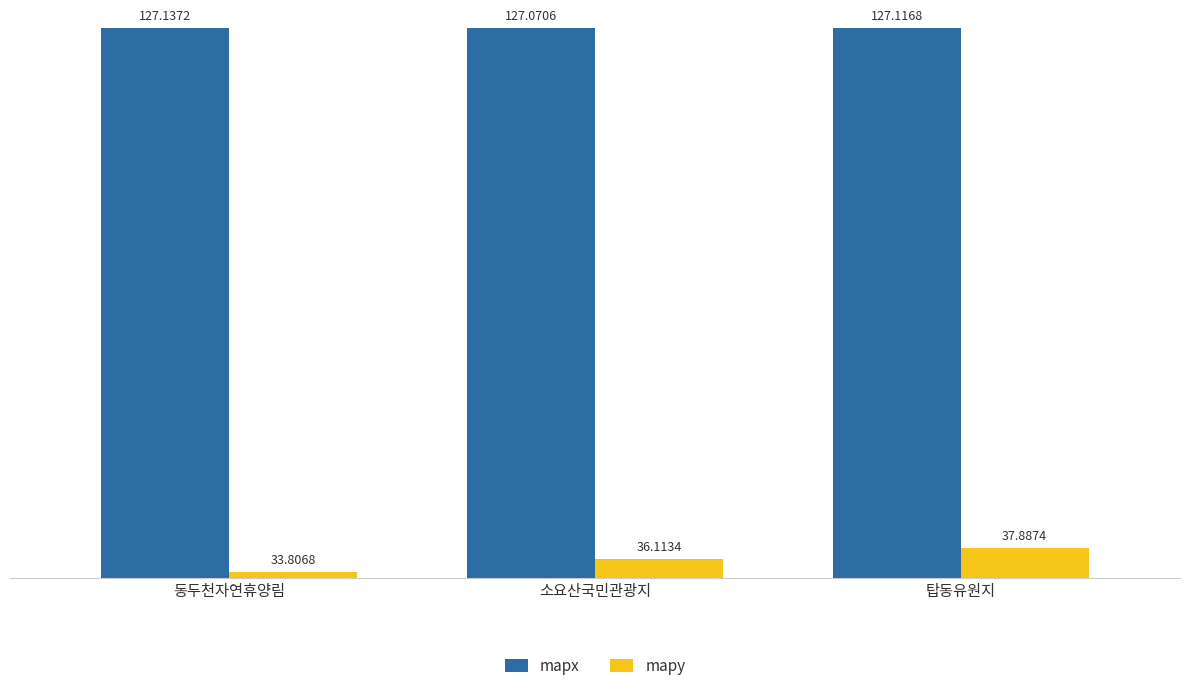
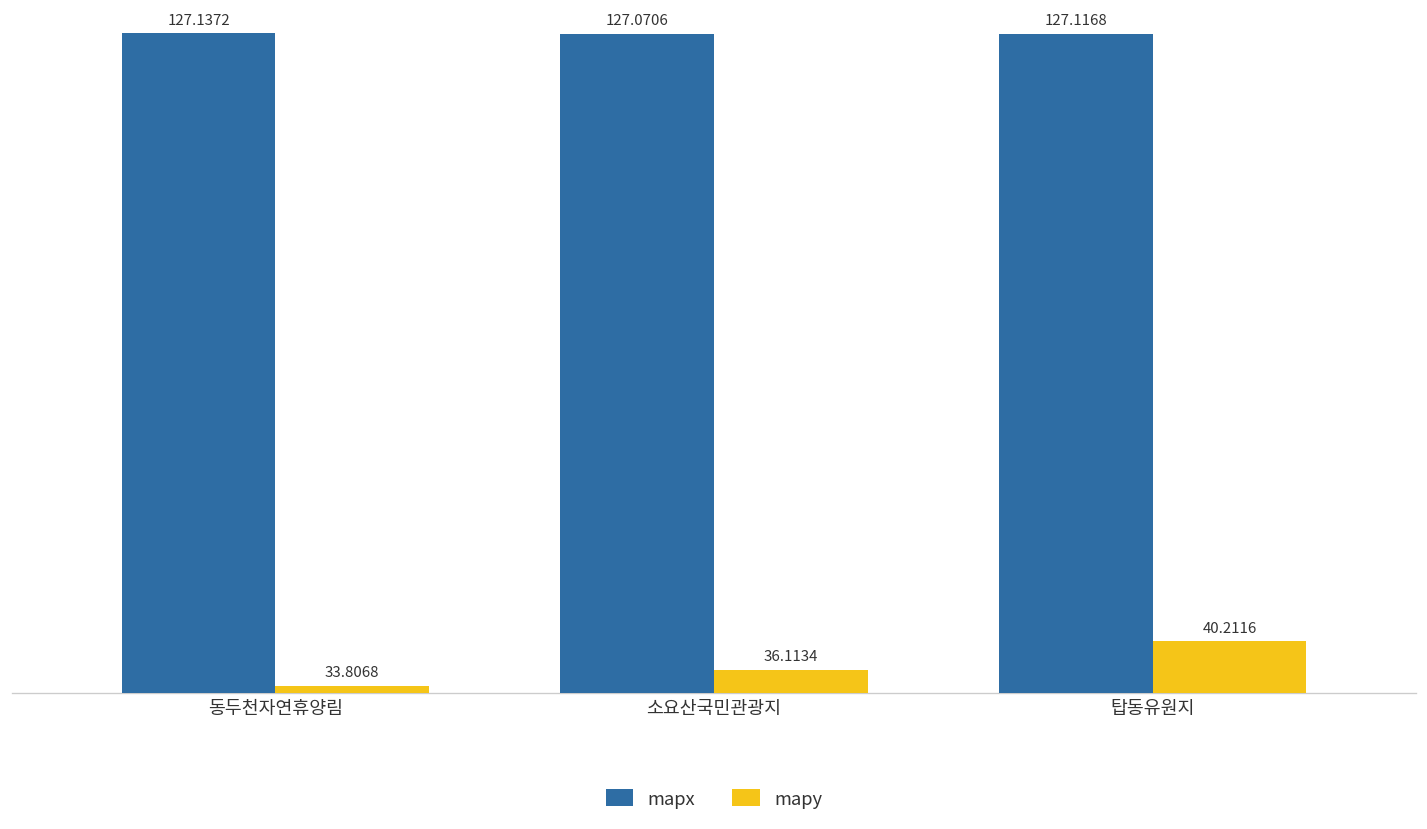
mapy, 탑동유원지: 37.8874 -> 40.2116
